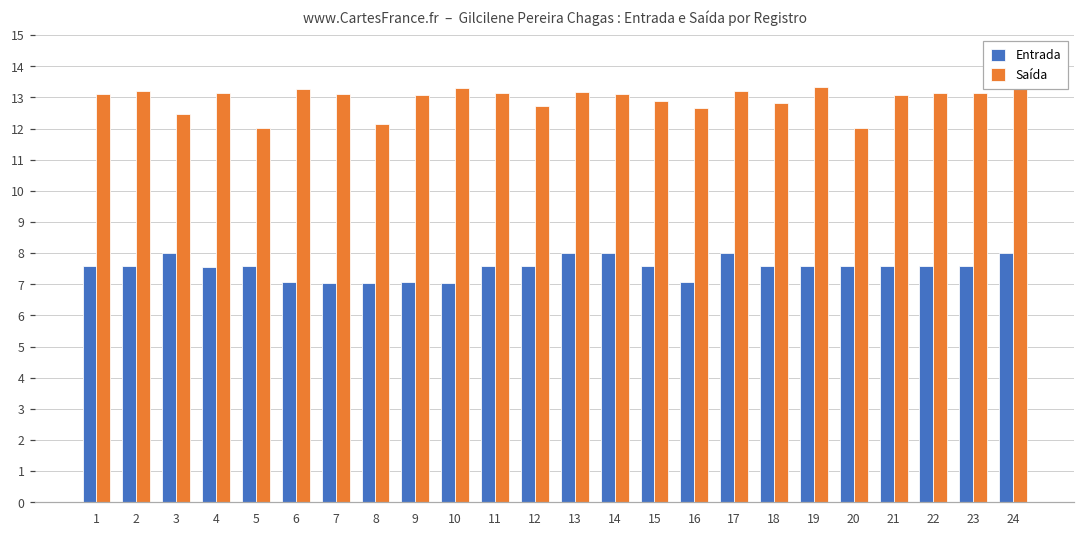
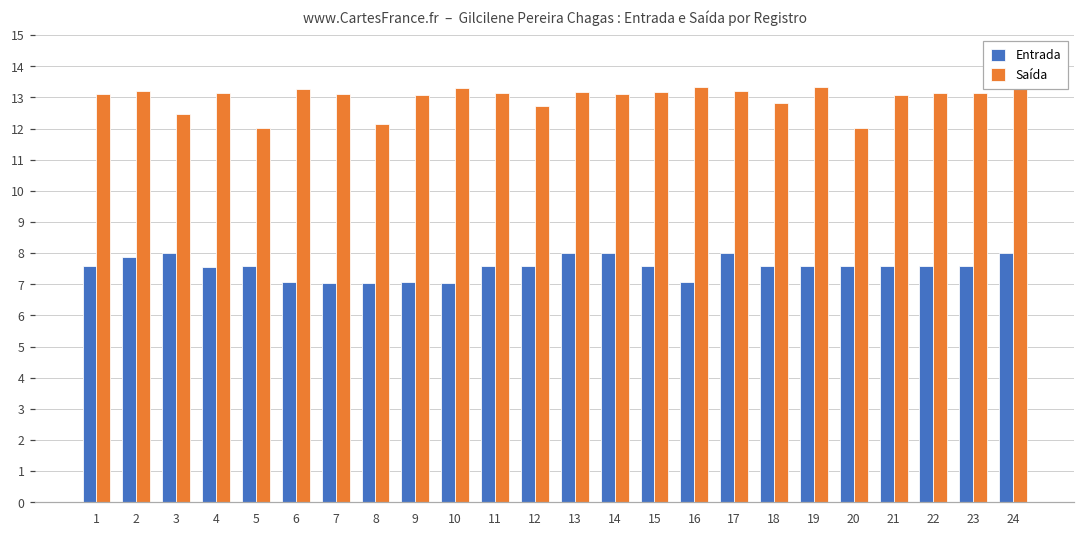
Entrada, 2: 7.6 -> 7.9
Saída, 15: 12.9 -> 13.2
Saída, 16: 12.7 -> 13.3
